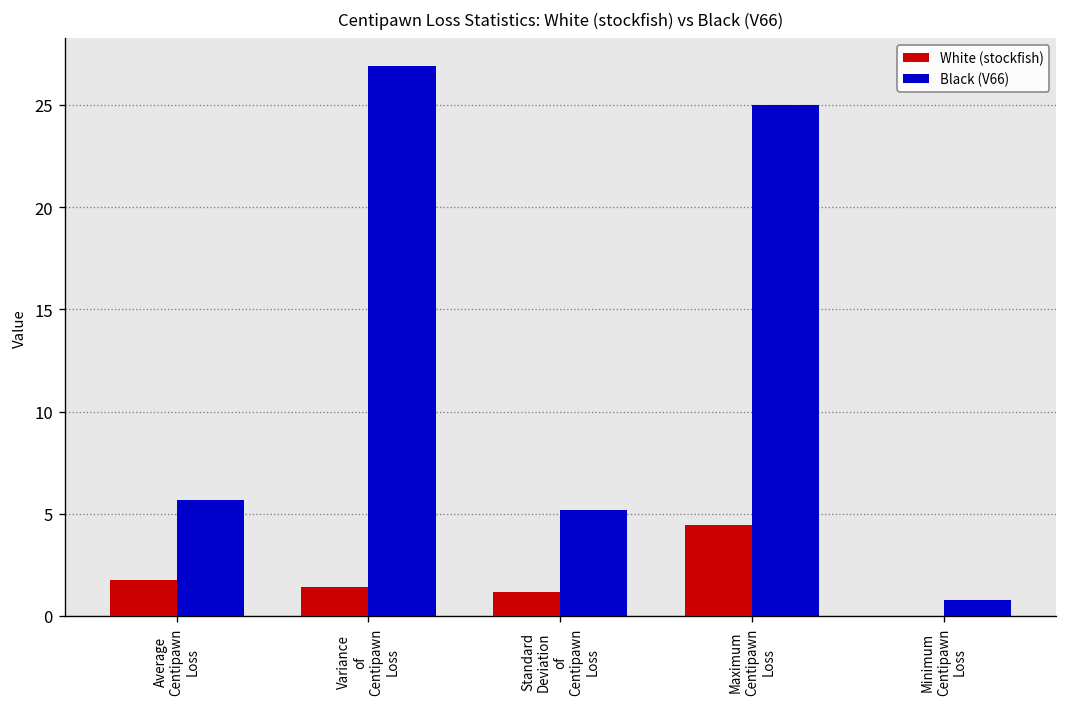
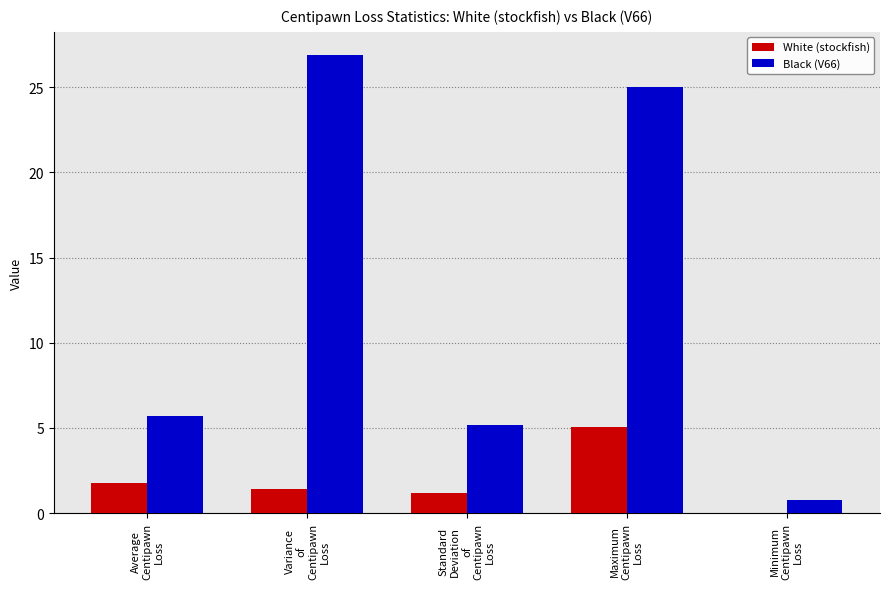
White (stockfish), Maximum Centipawn Loss: 4.5 -> 5.1
